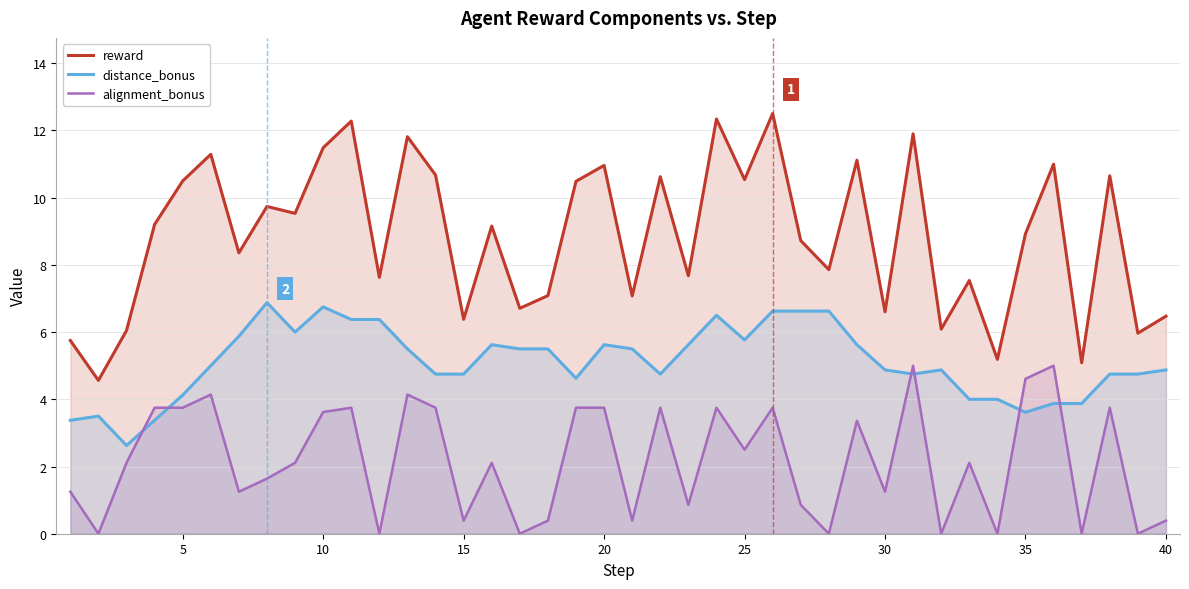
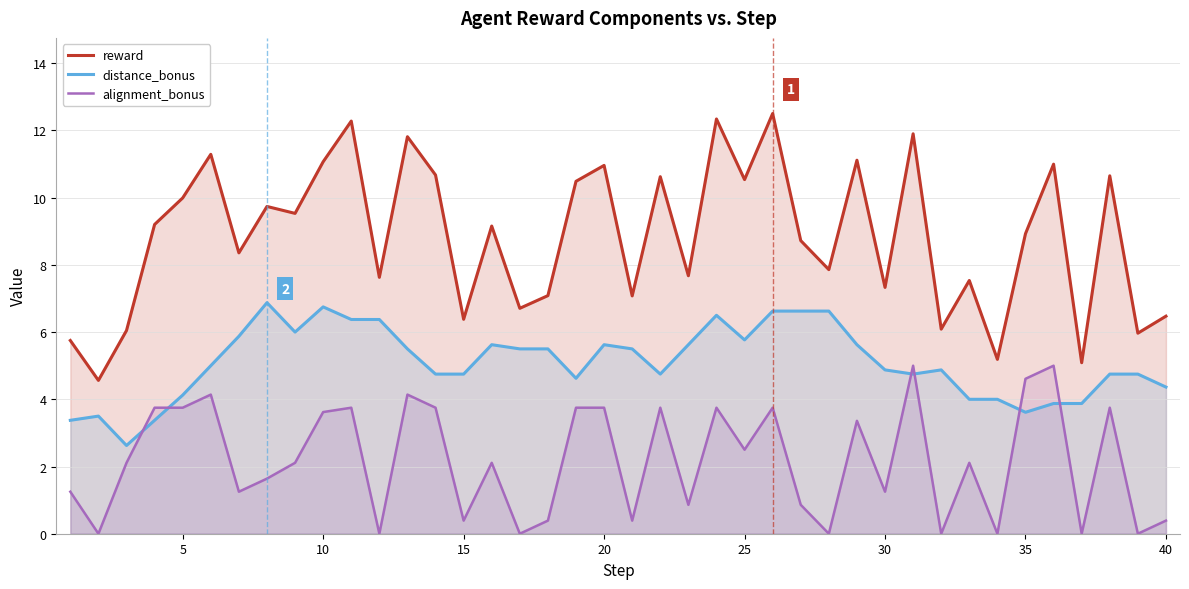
reward, 5: 10.5 -> 10.0
reward, 10: 11.5 -> 11.1
reward, 30: 6.6 -> 7.3
distance_bonus, 40: 4.9 -> 4.4
